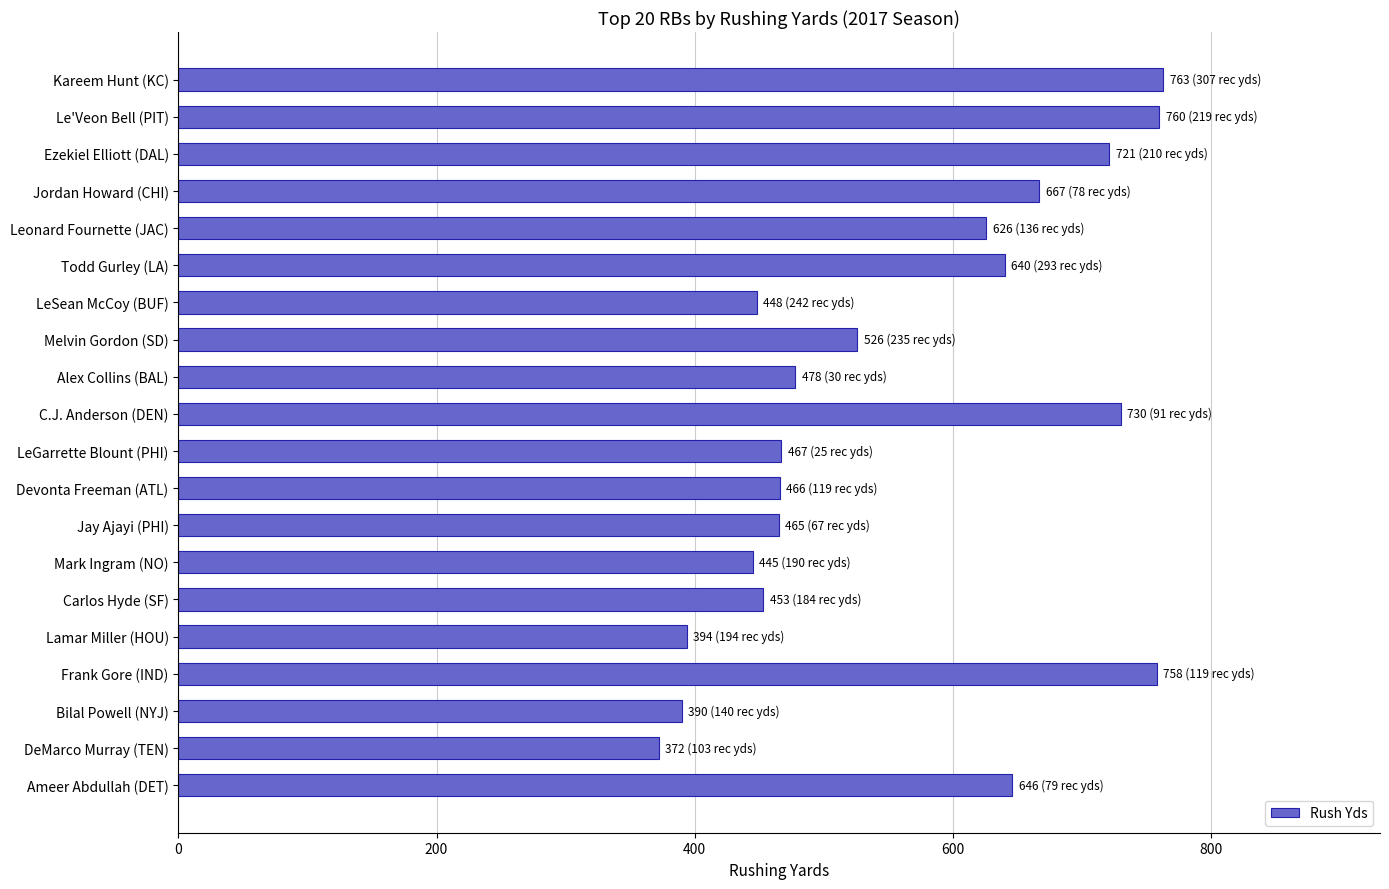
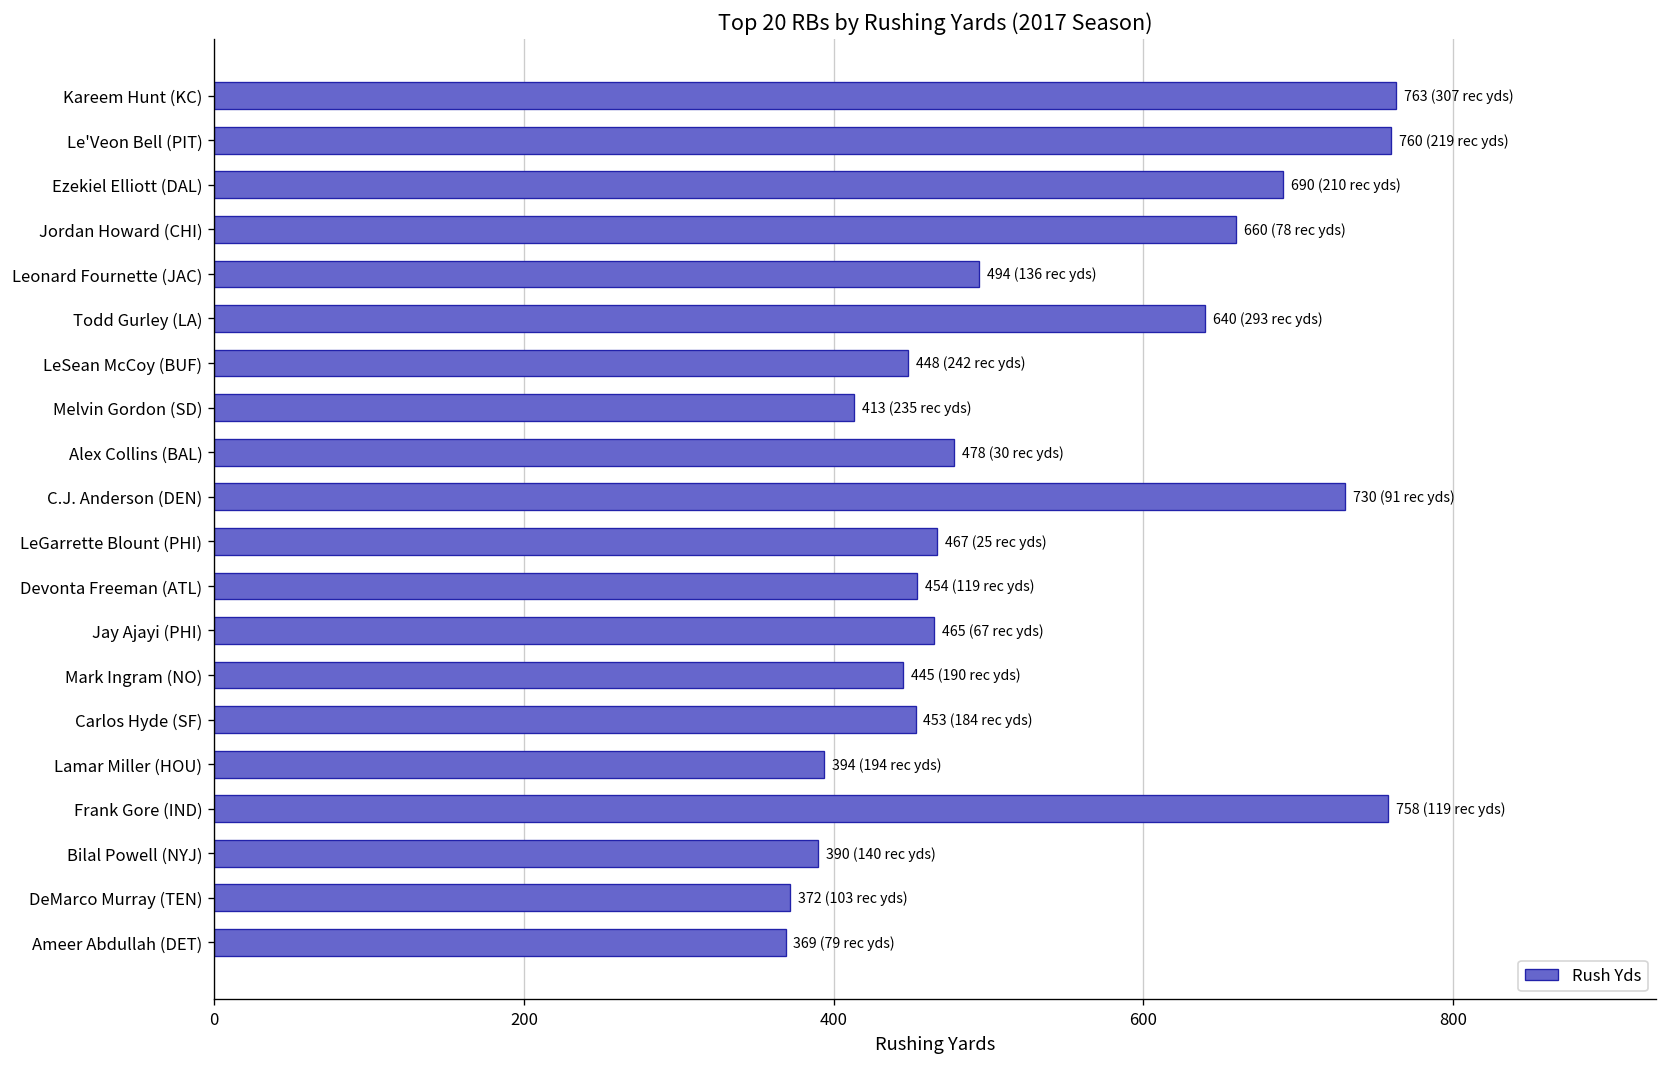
Ezekiel Elliott (DAL): 721 -> 690
Jordan Howard (CHI): 667 -> 660
Leonard Fournette (JAC): 626 -> 494
Melvin Gordon (SD): 526 -> 413
Devonta Freeman (ATL): 466 -> 454
Ameer Abdullah (DET): 646 -> 369
